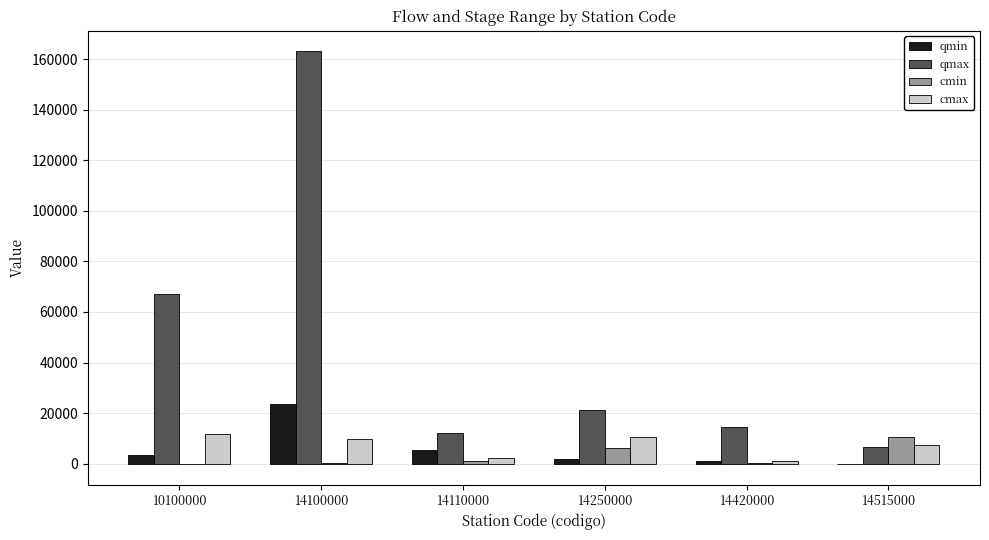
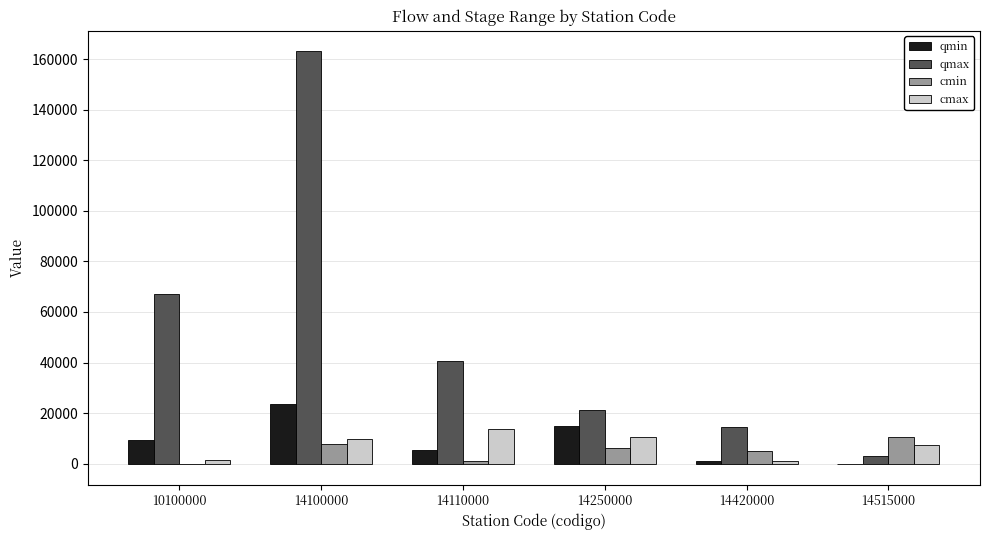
qmin, 10100000: 4000 -> 9000
cmax, 10100000: 12000 -> 1000
cmin, 14100000: 0 -> 8000
qmax, 14110000: 12000 -> 41000
cmax, 14110000: 2000 -> 14000
qmin, 14250000: 2000 -> 15000
cmin, 14420000: 0 -> 5000
qmax, 14515000: 6000 -> 3000
